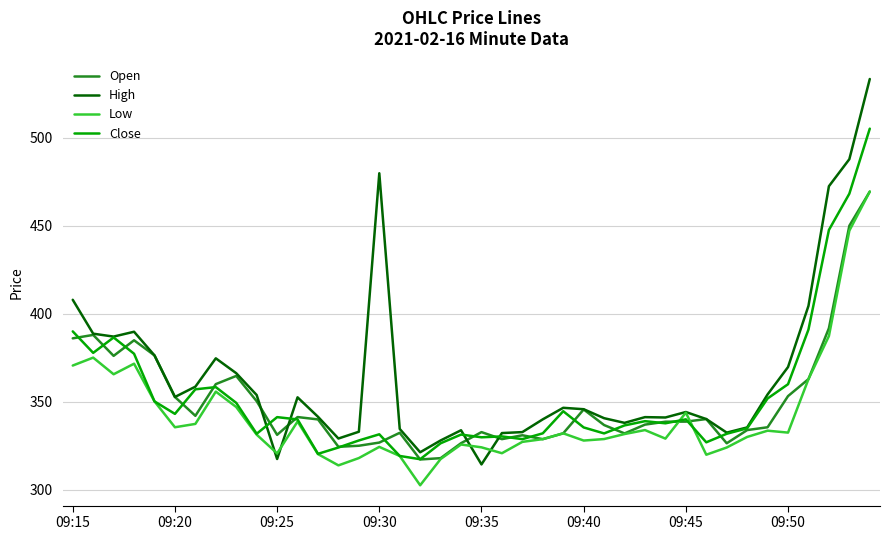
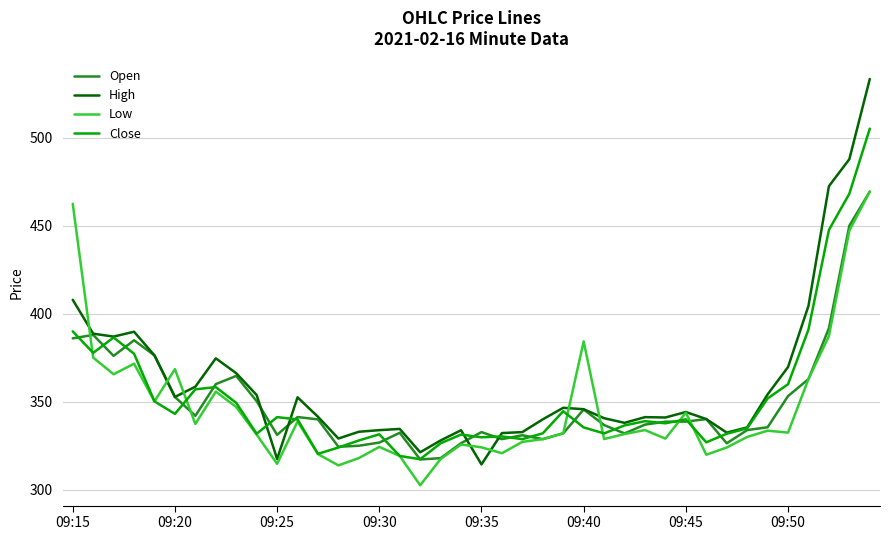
Low, 09:15: 371 -> 462
Low, 09:20: 336 -> 369
Low, 09:25: 321 -> 315
High, 09:30: 480 -> 334
Low, 09:40: 328 -> 384
